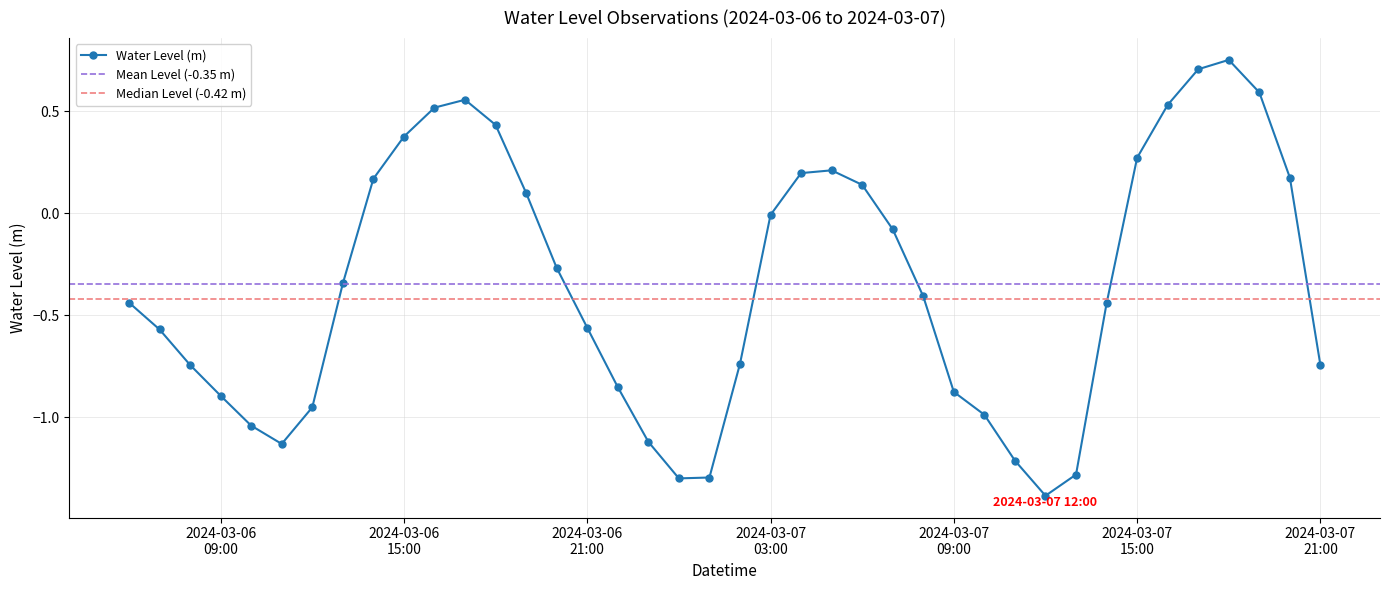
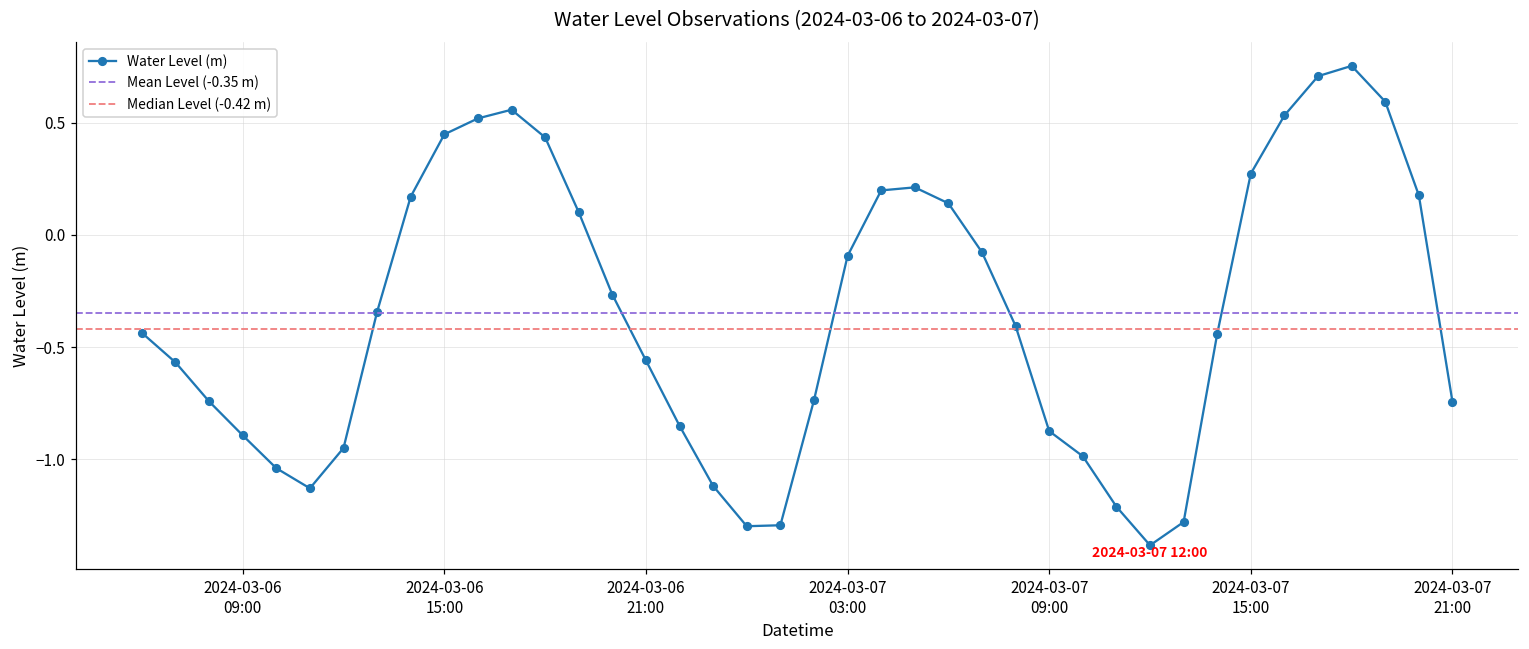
2024-03-06 15:00: 0.38 -> 0.45
2024-03-07 03:00: -0.01 -> -0.09
